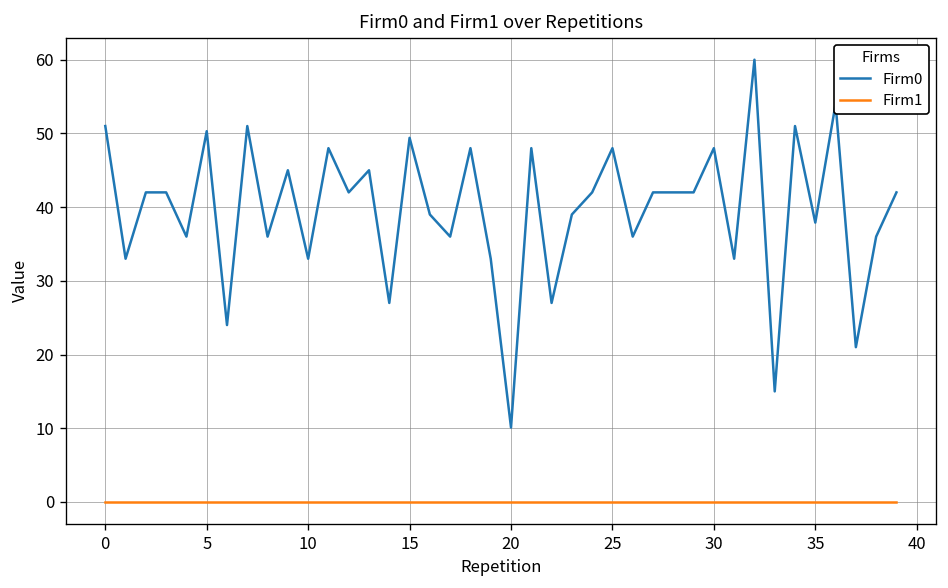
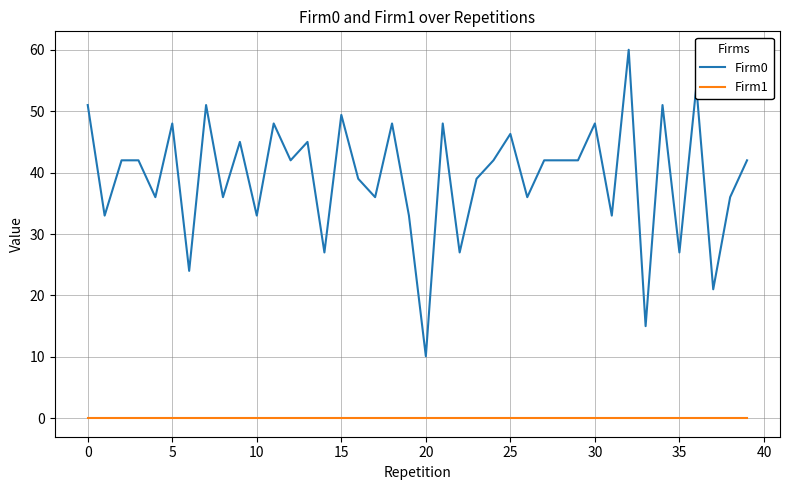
Firm0, 5: 50 -> 48
Firm0, 25: 48 -> 46
Firm0, 35: 38 -> 27
